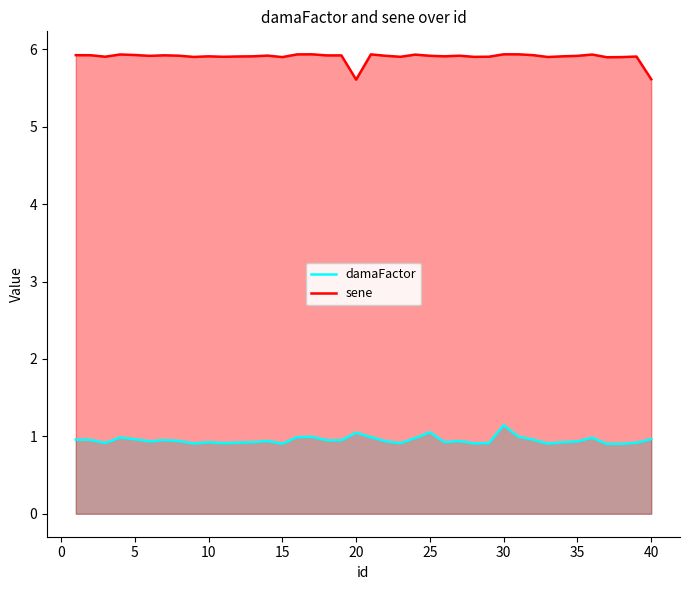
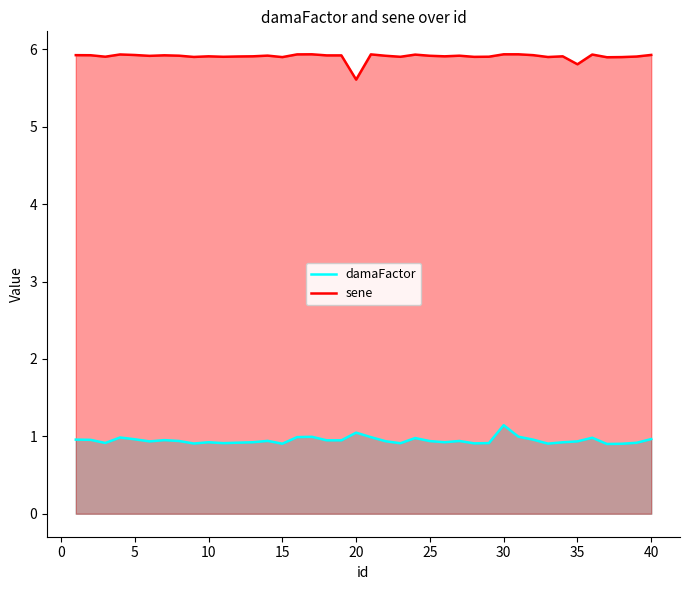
damaFactor, 25: 1.1 -> 0.9
sene, 35: 5.9 -> 5.8
sene, 40: 5.6 -> 5.9
